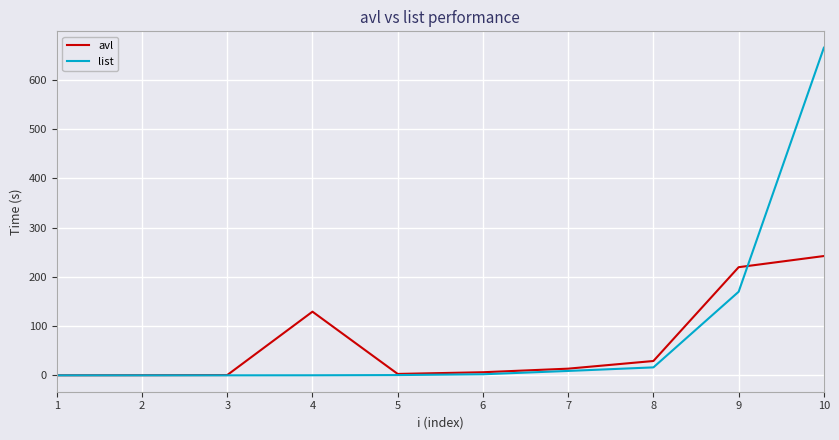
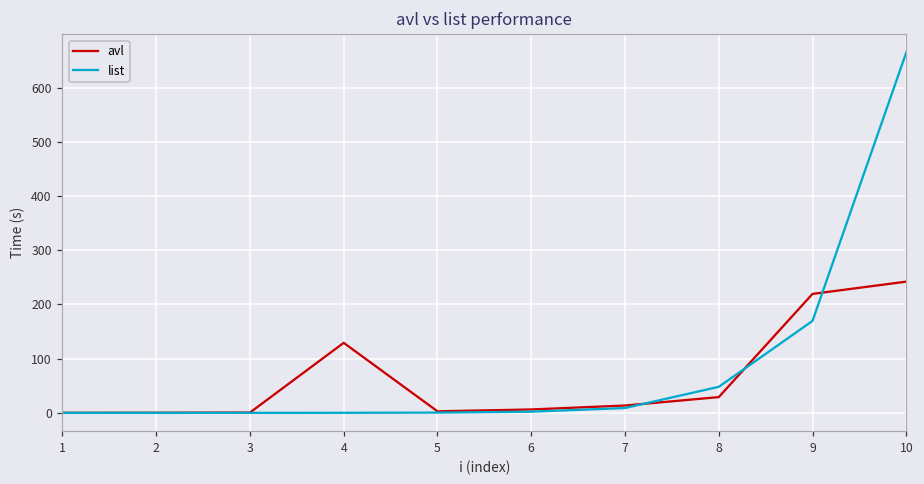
list, 8: 20 -> 50
